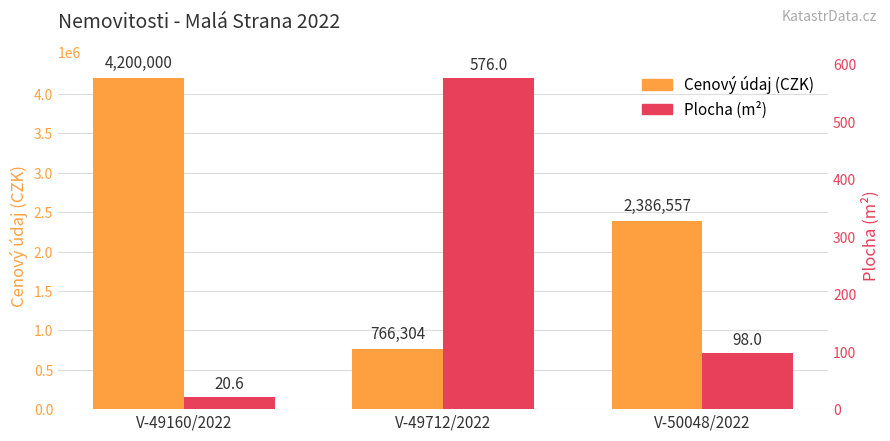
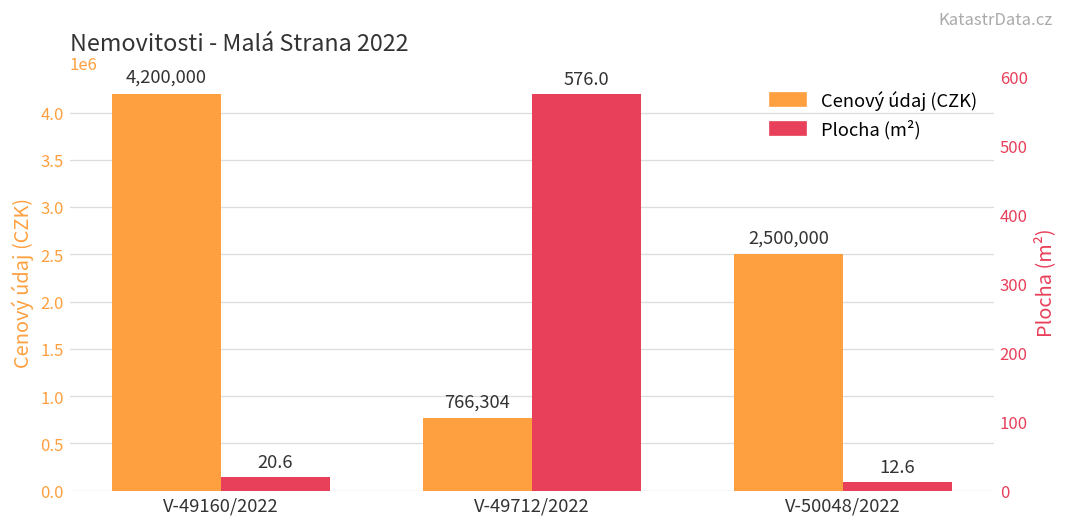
Cenový údaj (CZK), V-50048/2022: 2,386,557 -> 2,500,000
Plocha (m²), V-50048/2022: 98.0 -> 12.6
